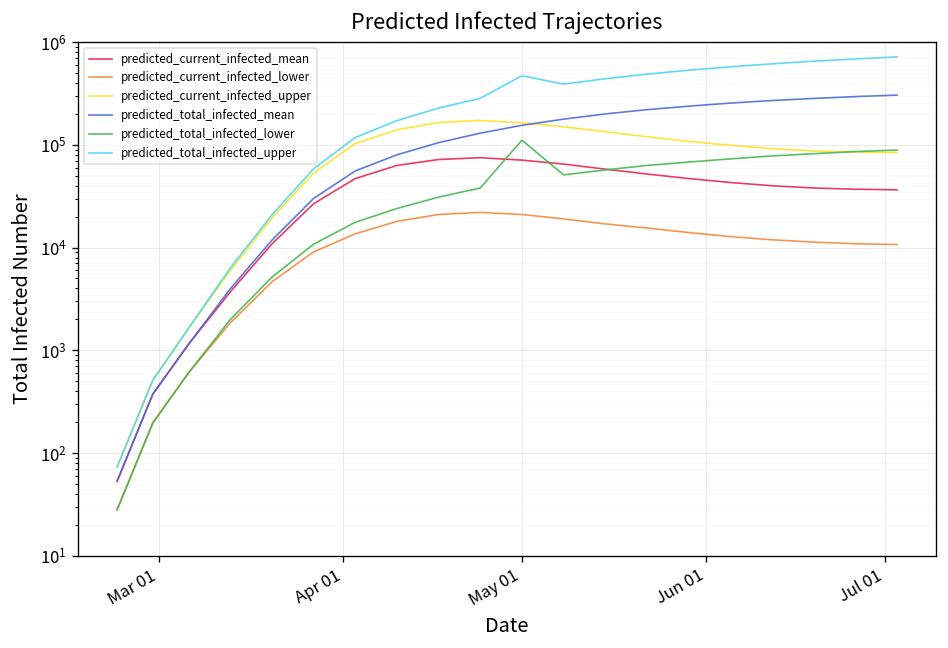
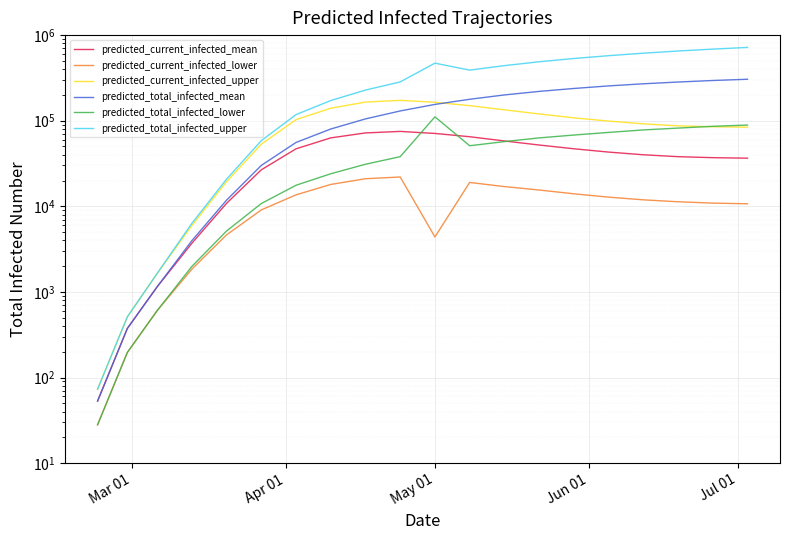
predicted_current_infected_lower, May 01: 21000 -> 4000
